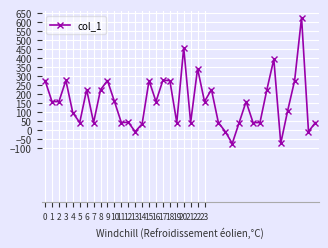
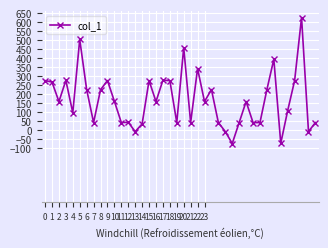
1: 160 -> 270
5: 40 -> 500
